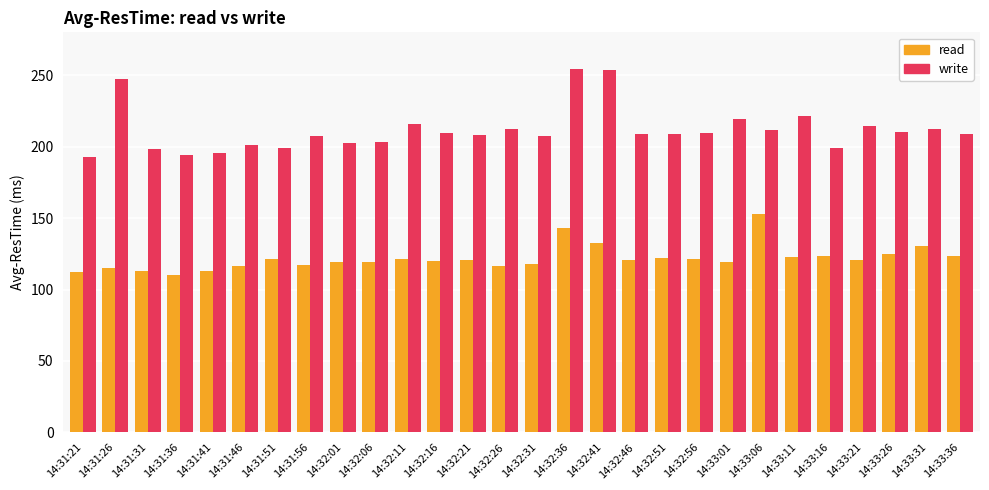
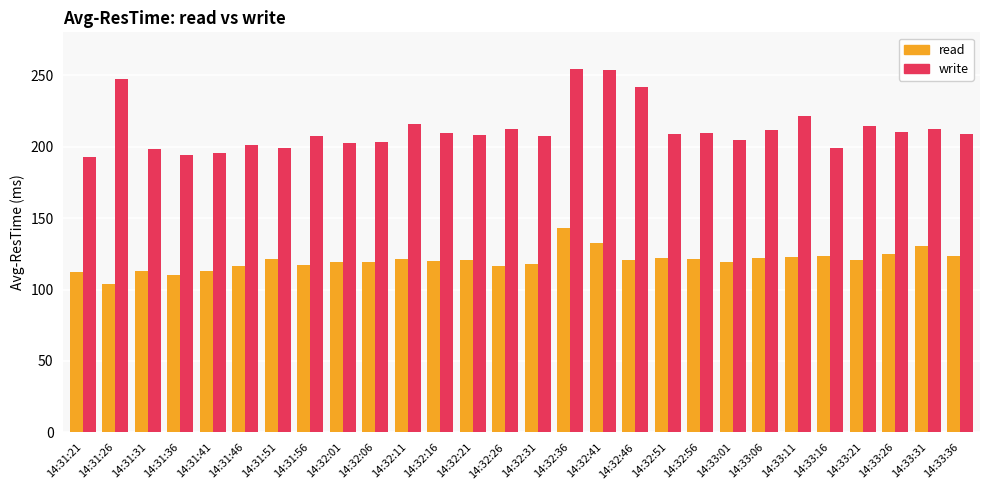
read, 14:31:26: 115 -> 104
write, 14:32:46: 209 -> 242
write, 14:33:01: 219 -> 204
read, 14:33:06: 153 -> 122
